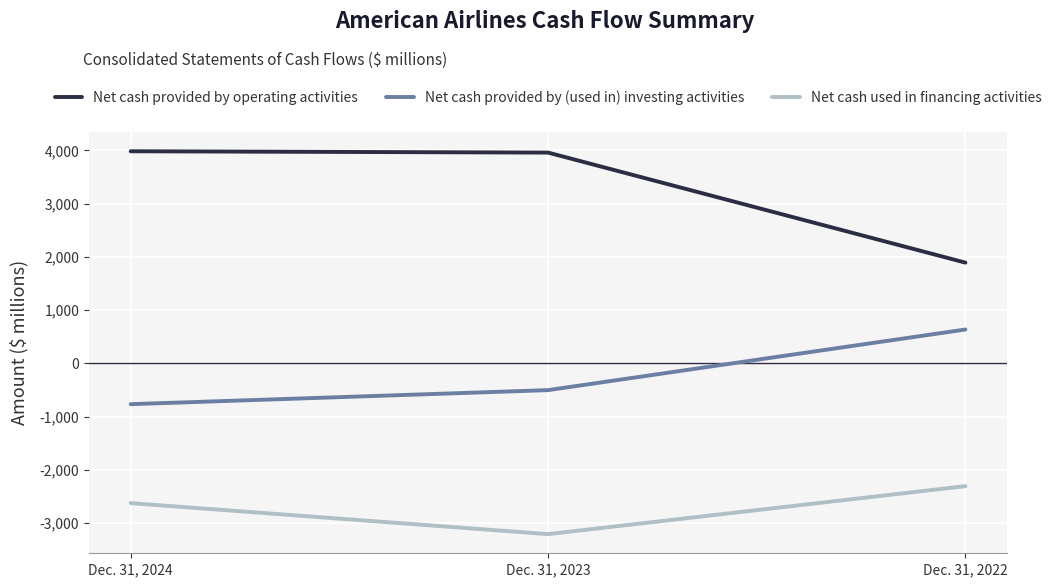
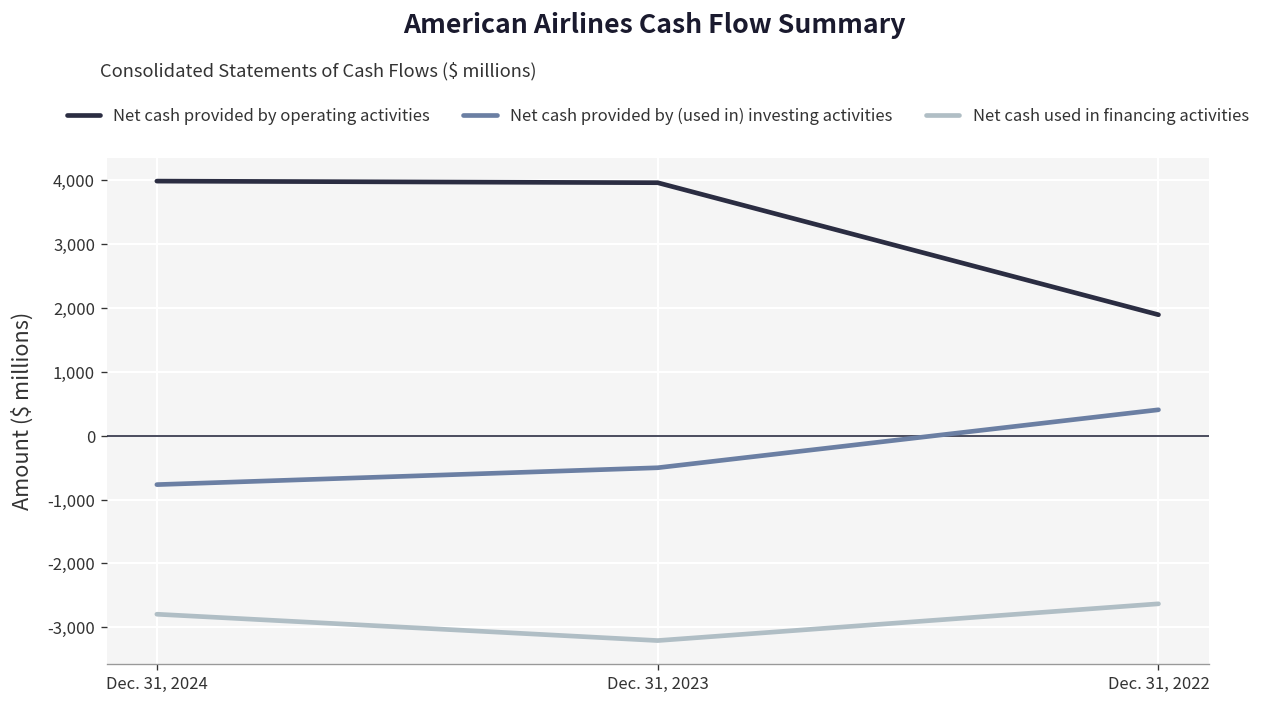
Net cash used in financing activities, Dec. 31, 2024: -2,600 -> -2,800
Net cash provided by (used in) investing activities, Dec. 31, 2022: 600 -> 400
Net cash used in financing activities, Dec. 31, 2022: -2,300 -> -2,600
